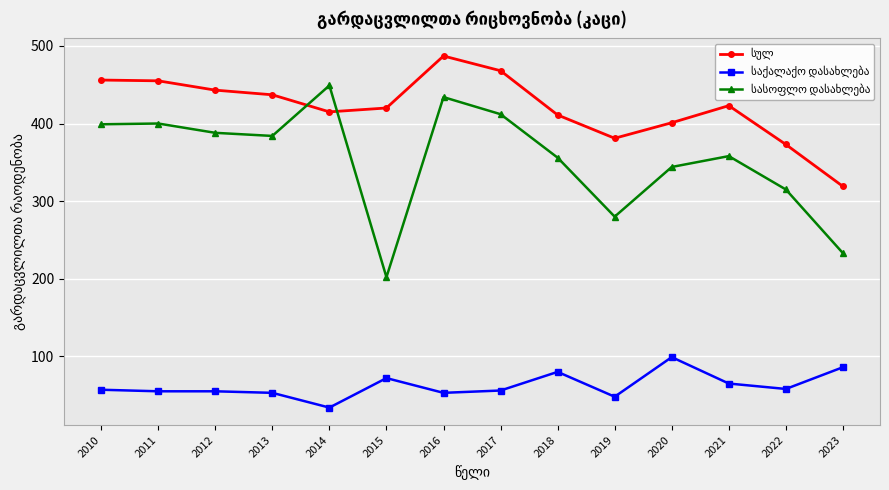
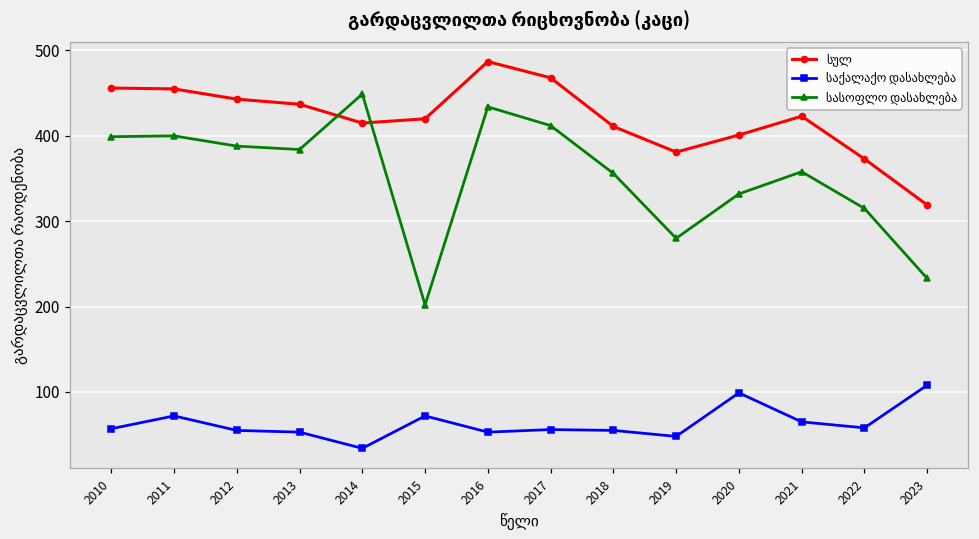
საქალაქო დასახლება, 2011: 60 -> 70
საქალაქო დასახლება, 2018: 80 -> 60
სასოფლო დასახლება, 2020: 340 -> 330
საქალაქო დასახლება, 2023: 90 -> 110
